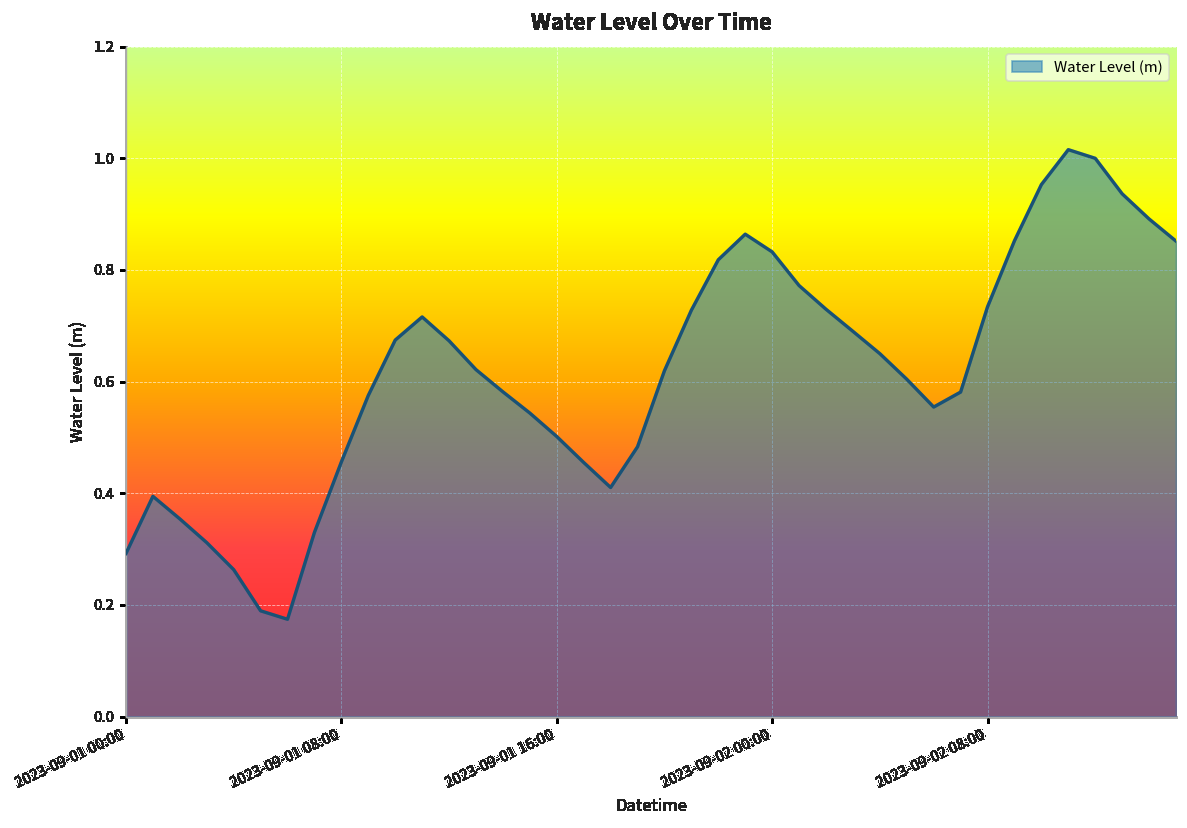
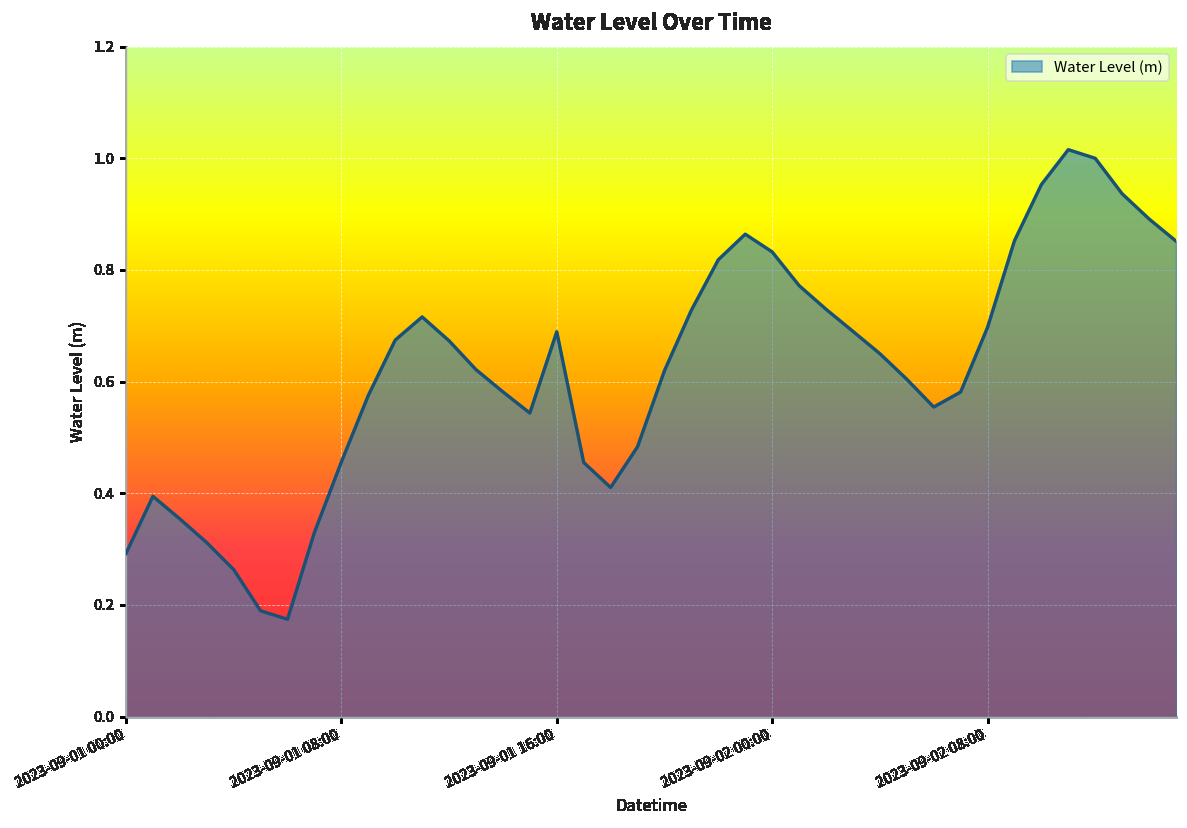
2023-09-01 16:00: 0.50 -> 0.69
2023-09-02 08:00: 0.73 -> 0.70
